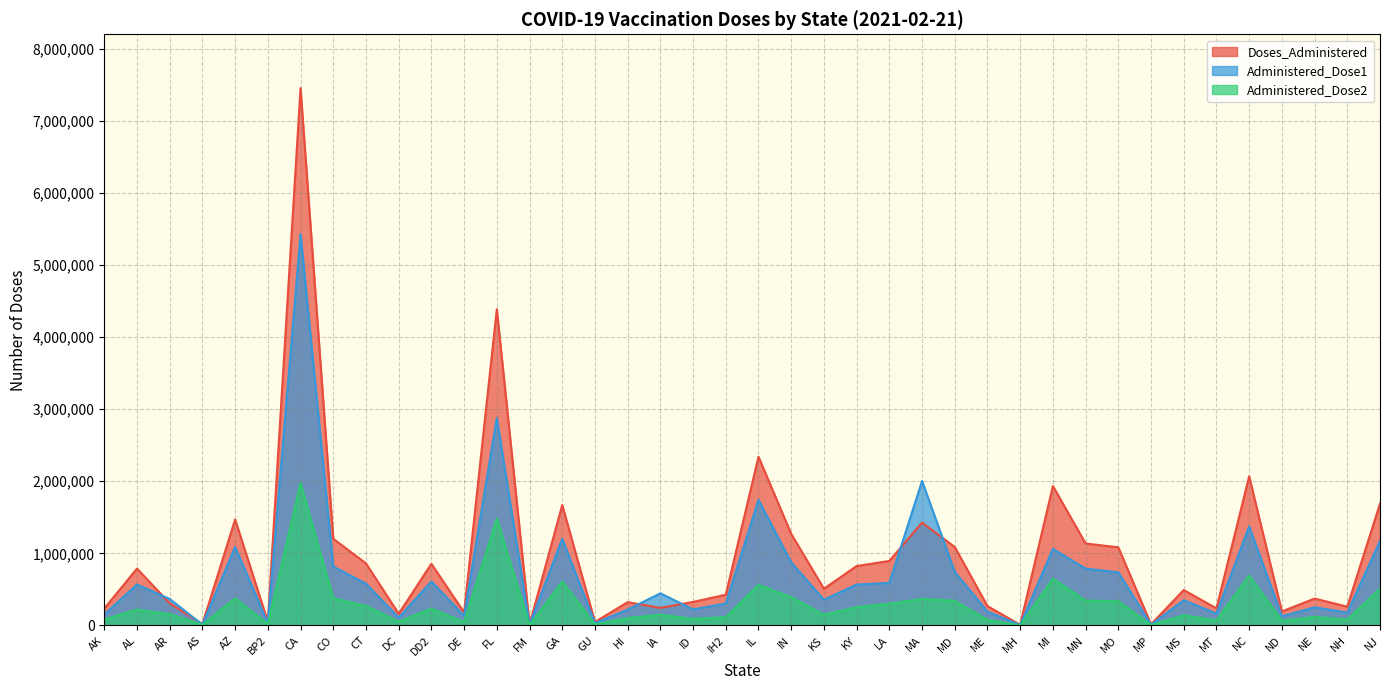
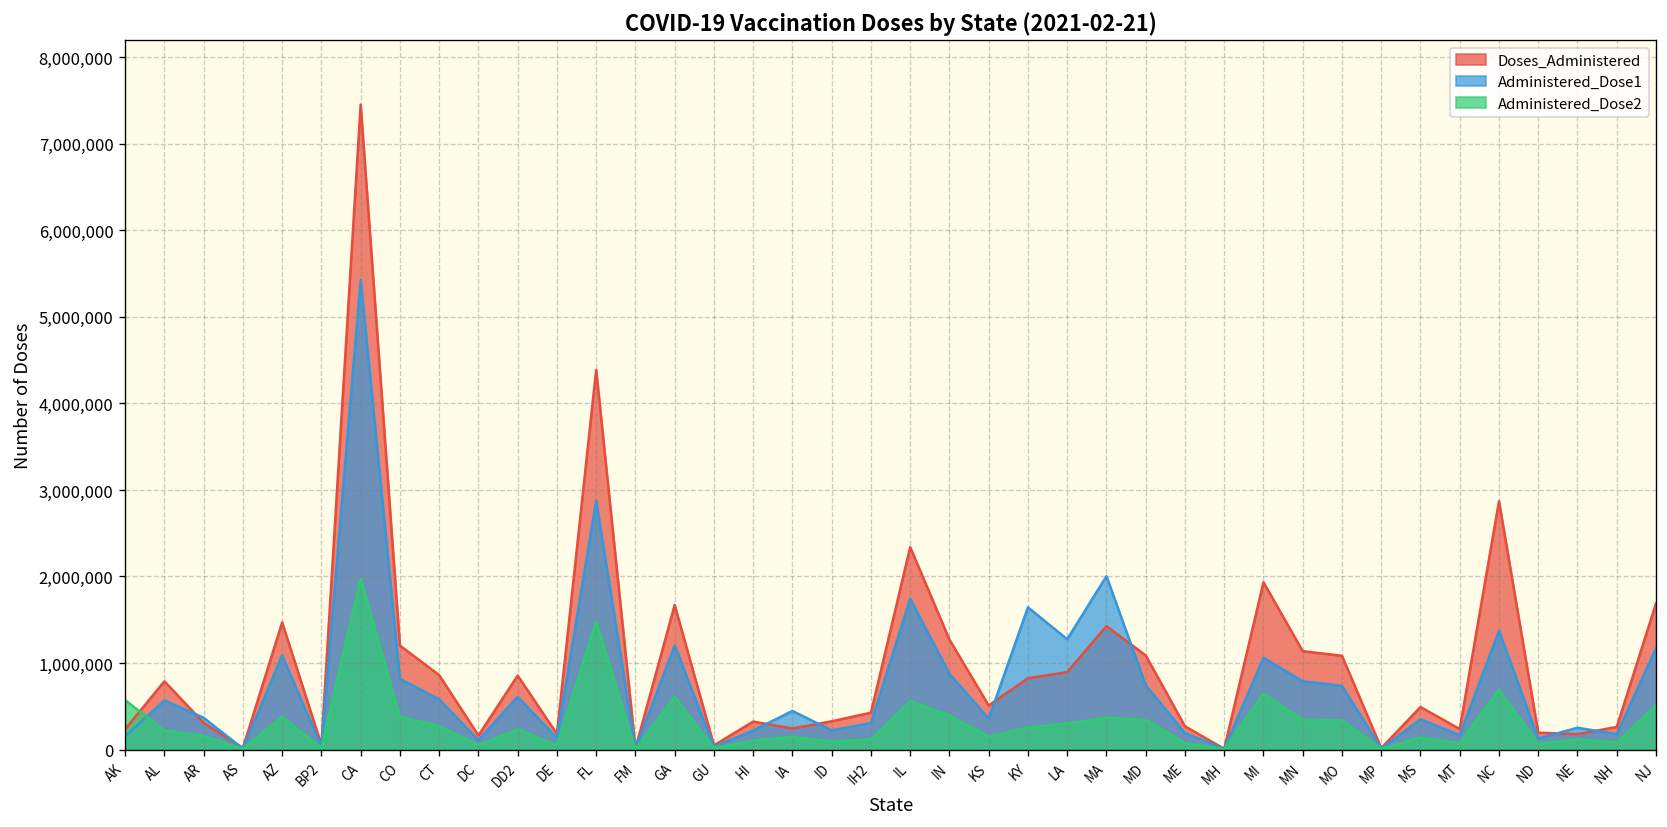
Administered_Dose2, AK: 100,000 -> 600,000
Administered_Dose1, KY: 600,000 -> 1,600,000
Administered_Dose1, LA: 600,000 -> 1,300,000
Doses_Administered, NC: 2,100,000 -> 2,900,000
Doses_Administered, NE: 400,000 -> 200,000
